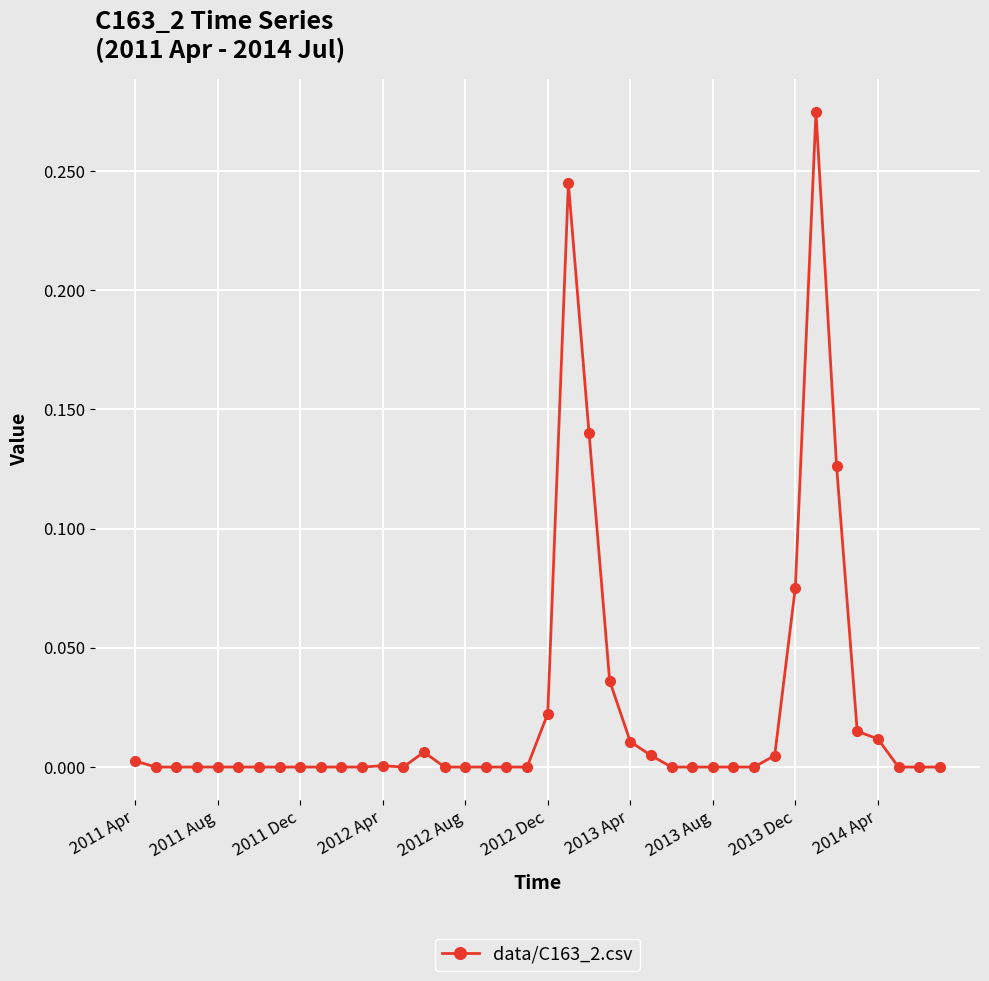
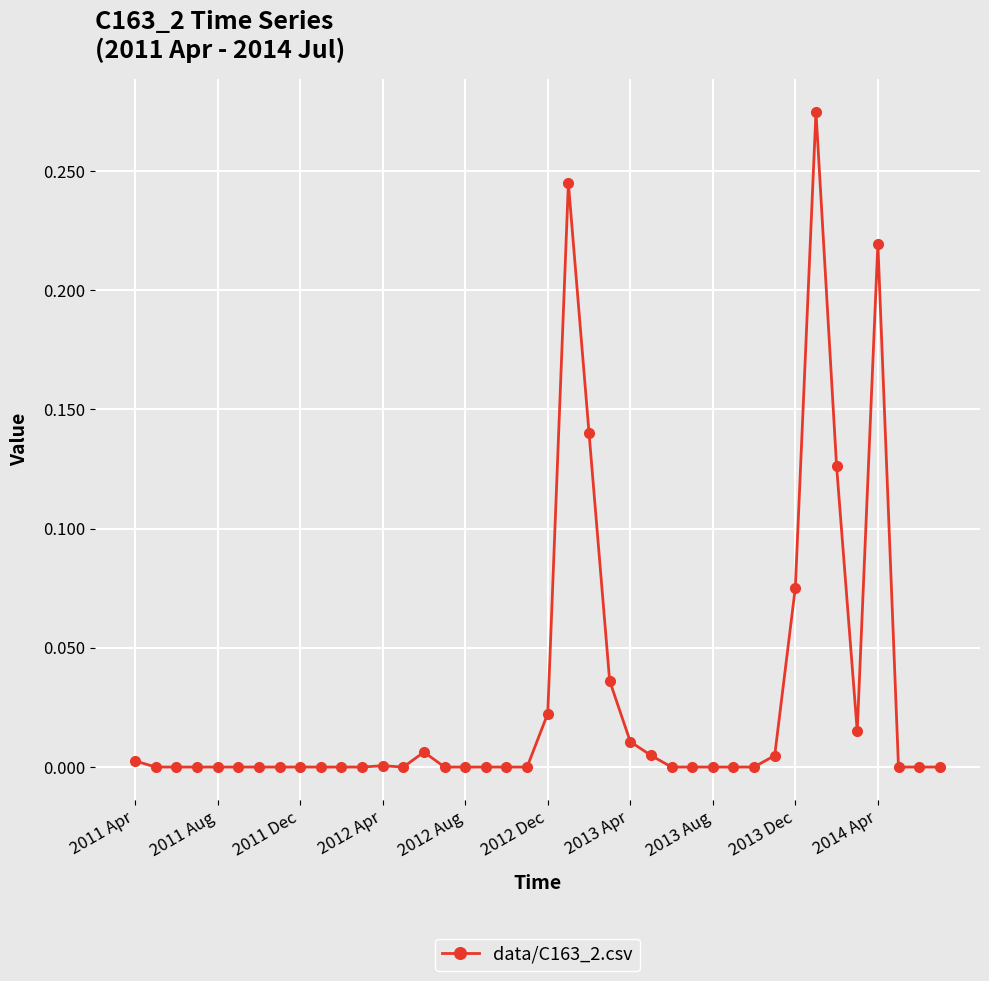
2014 Apr: 0.012 -> 0.220
